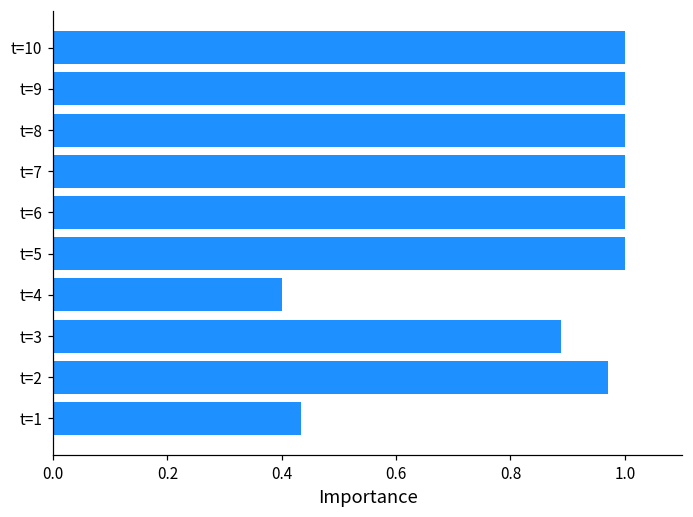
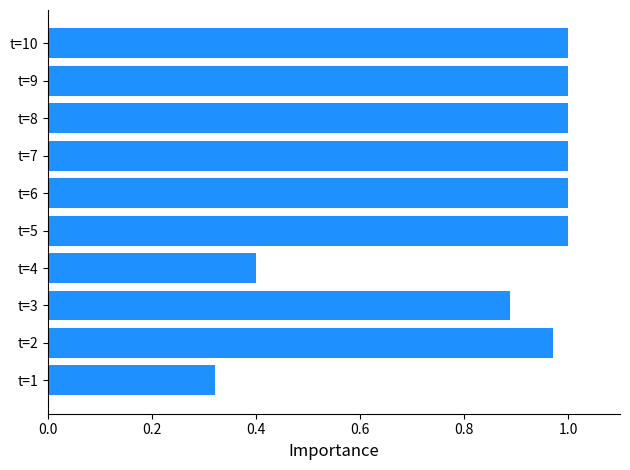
t=1: 0.43 -> 0.32
